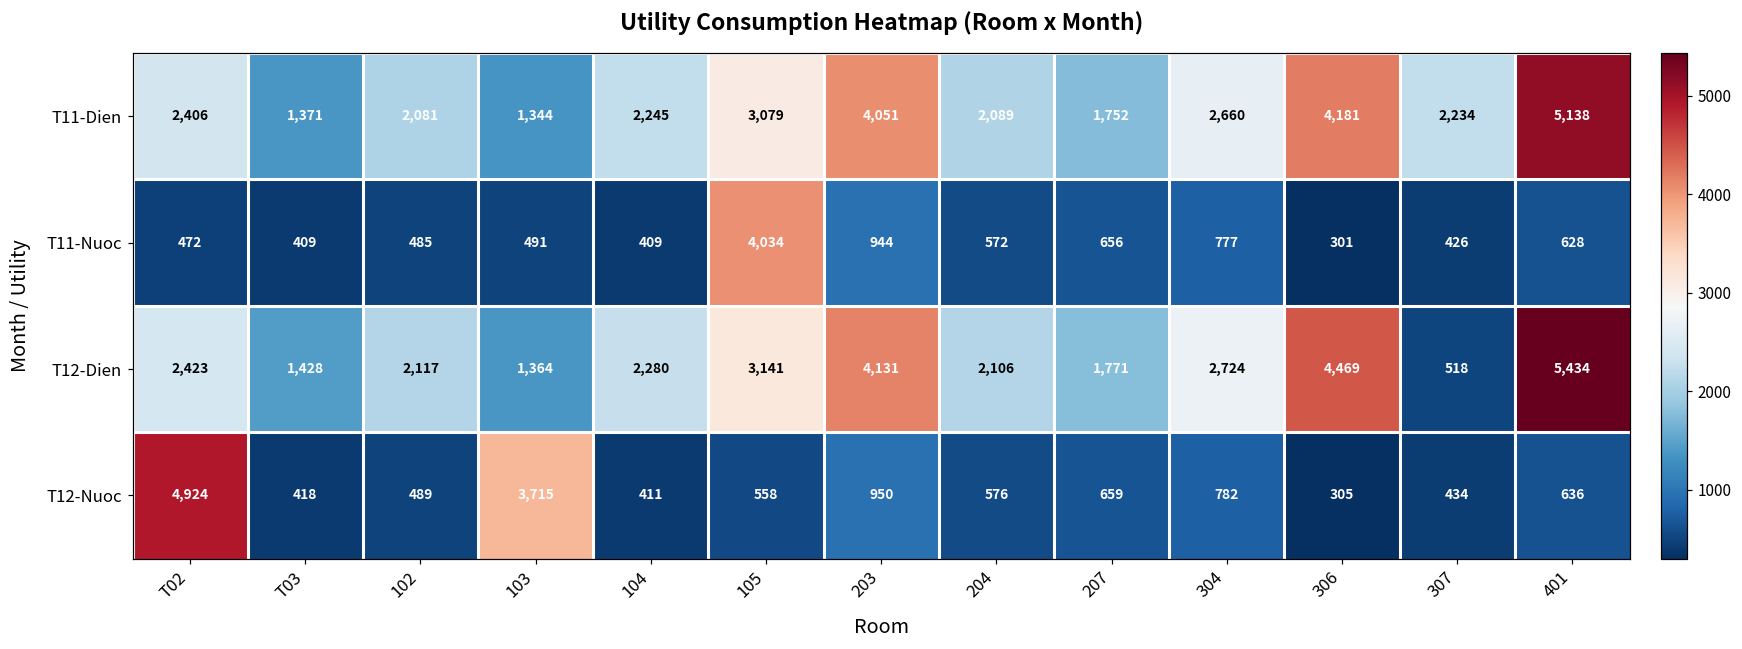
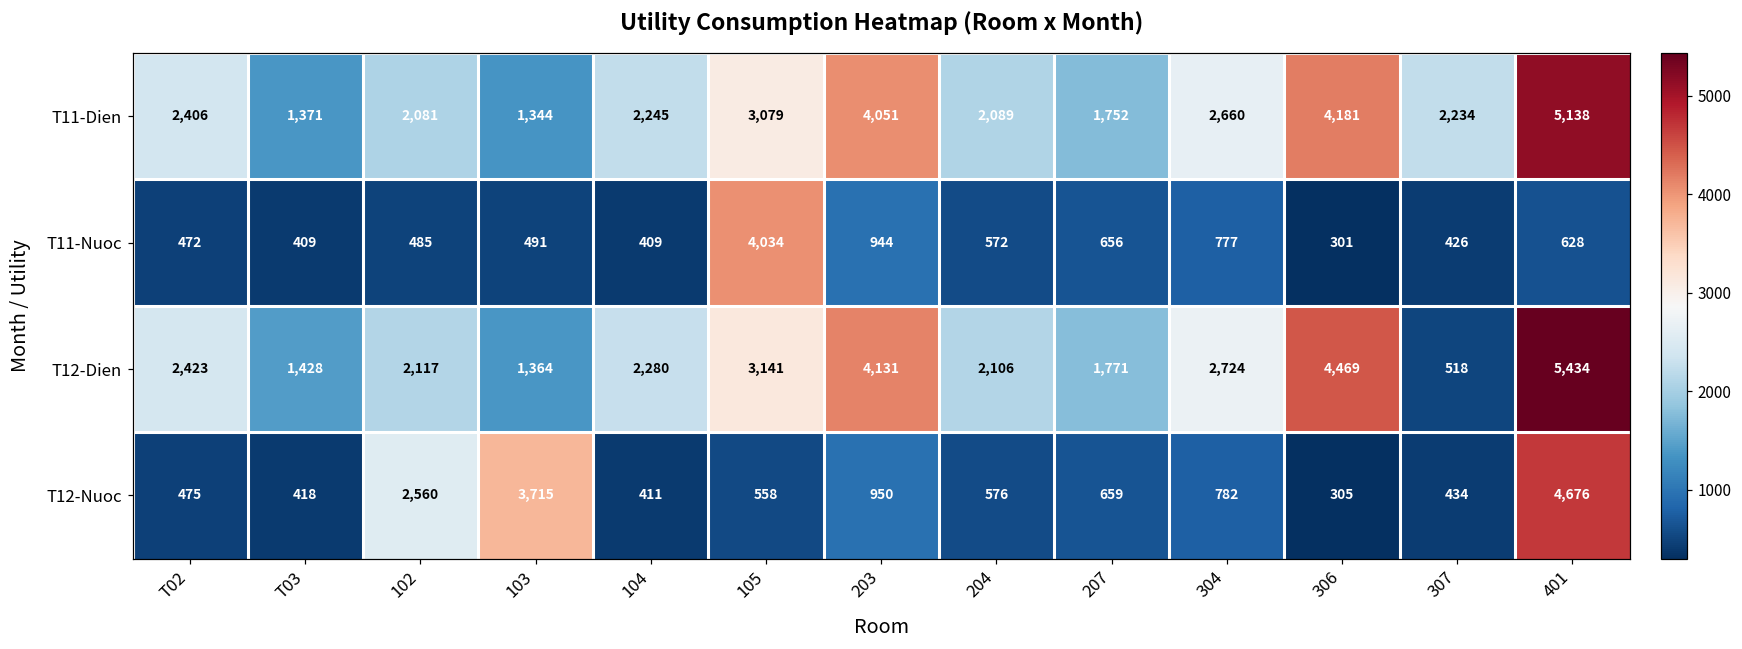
T12-Nuoc, T02: 4,924 -> 475
T12-Nuoc, 102: 489 -> 2,560
T12-Nuoc, 401: 636 -> 4,676
